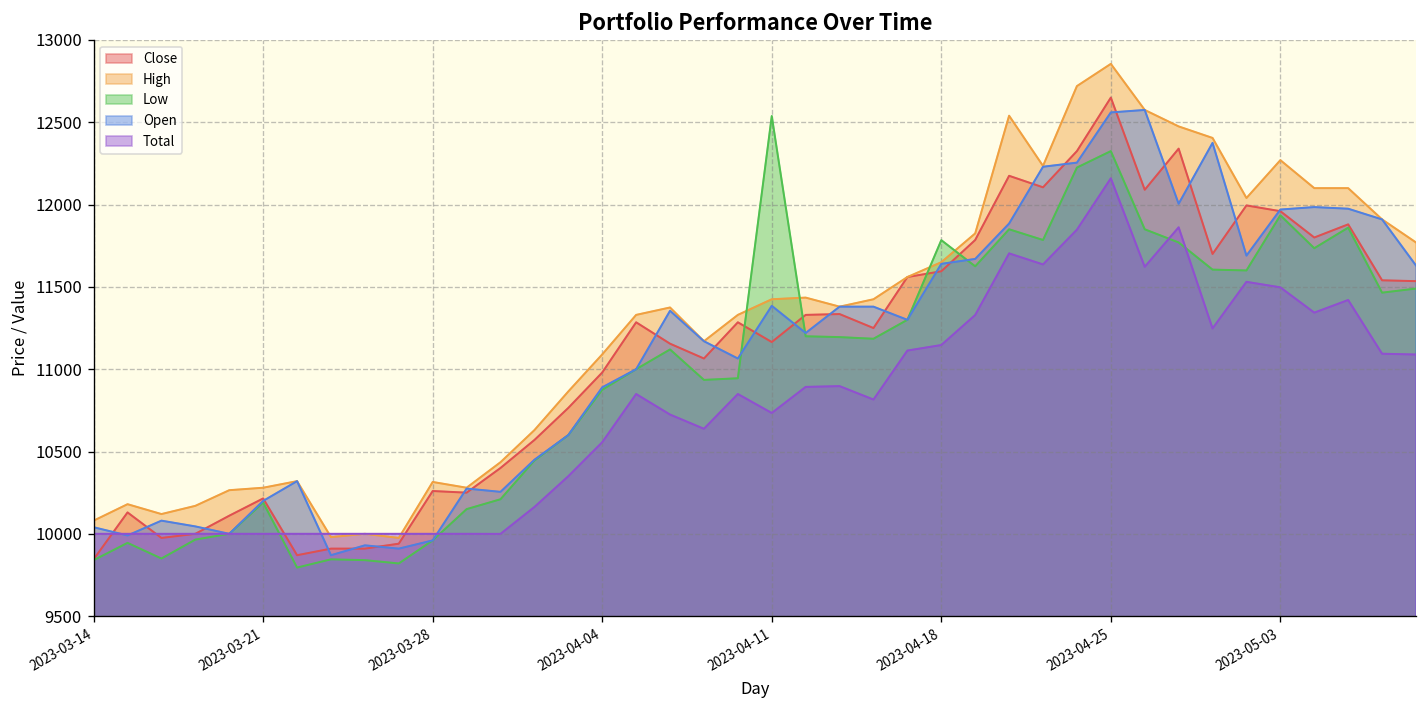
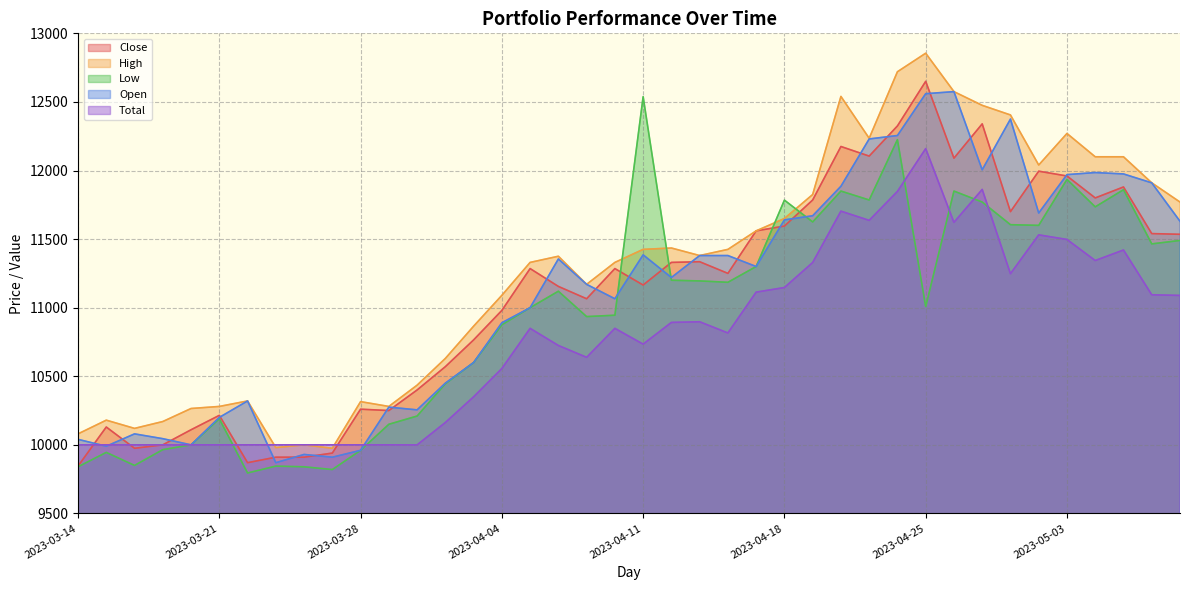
Low, 2023-04-25: 12330 -> 11010
